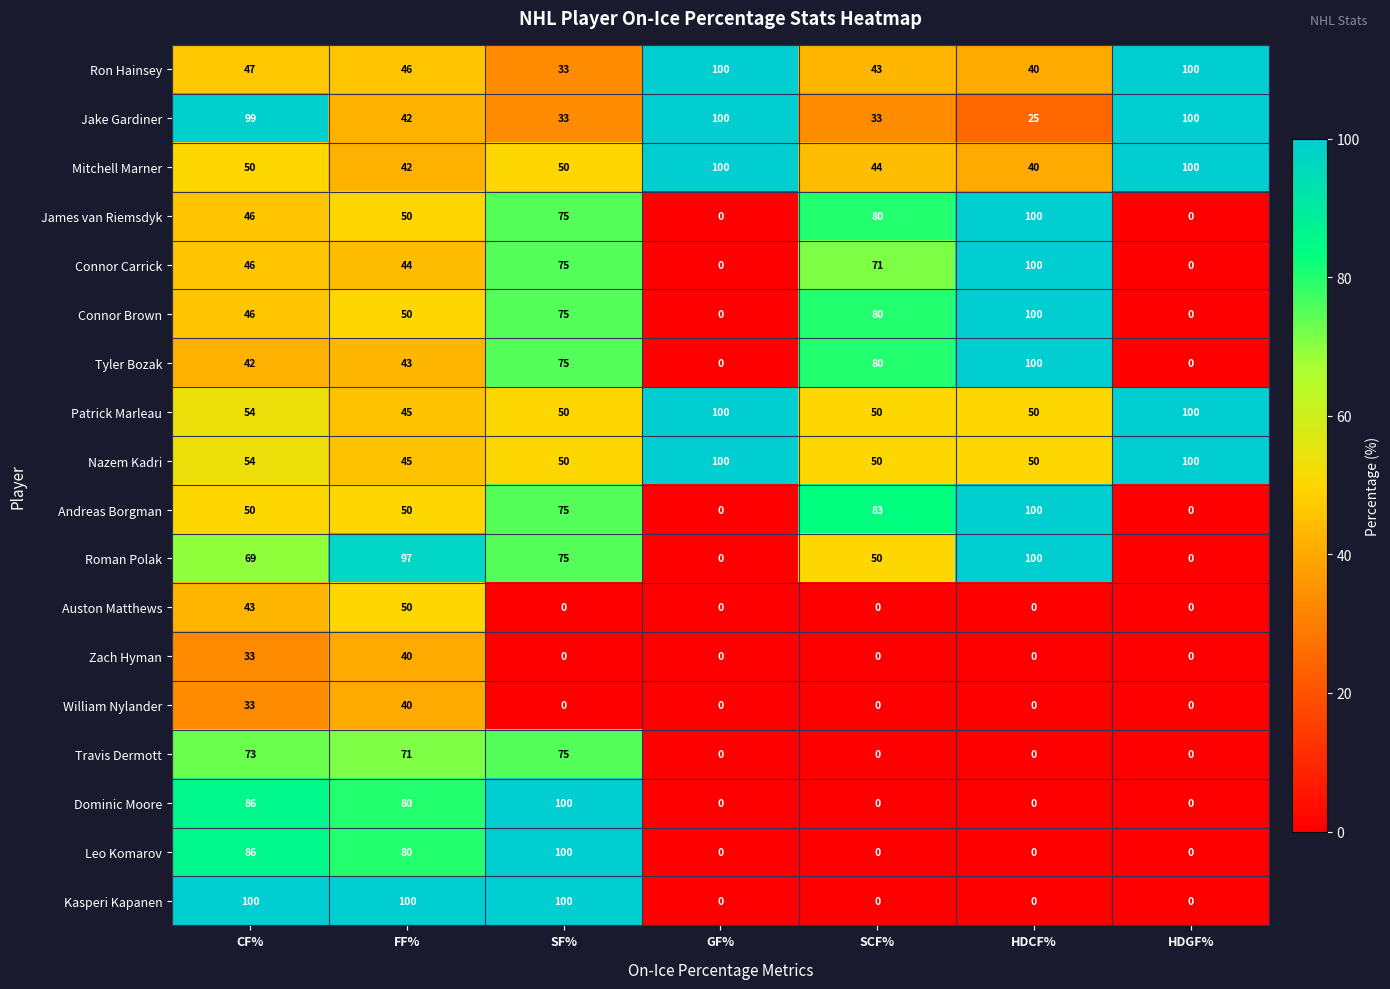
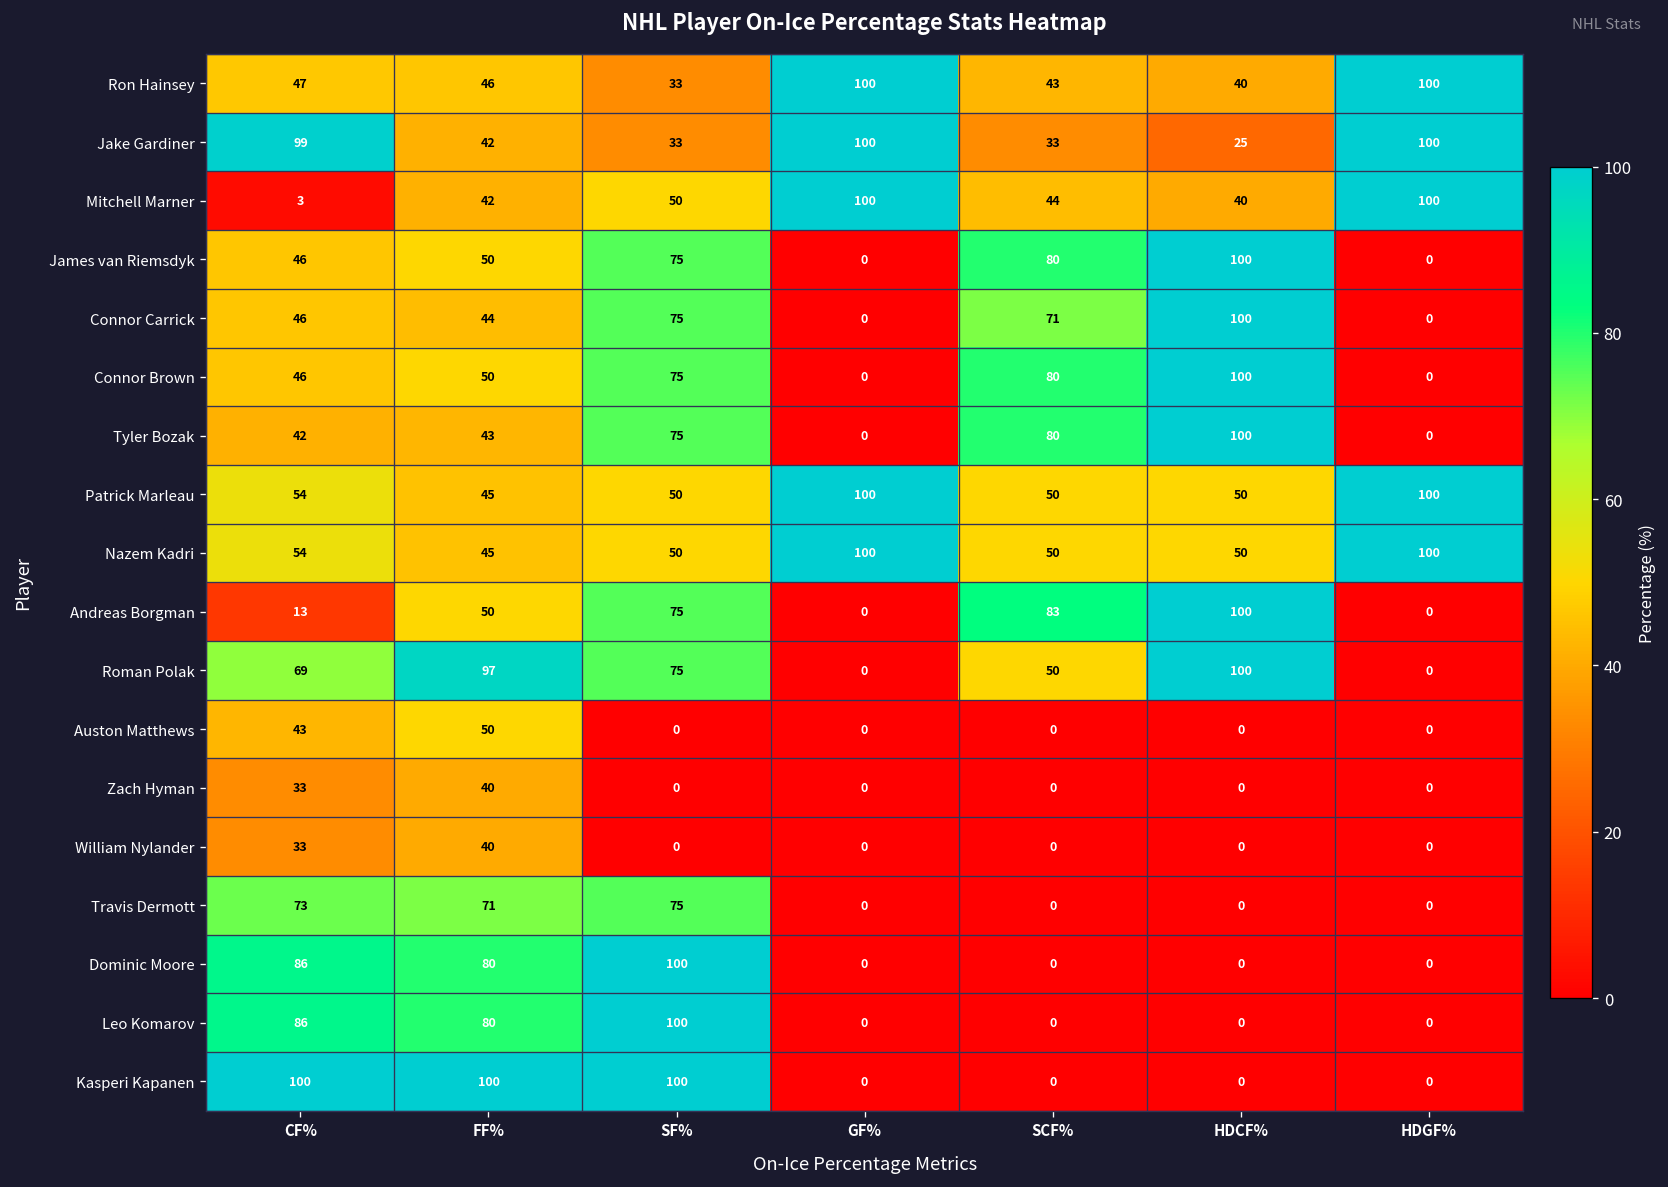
Mitchell Marner, CF%: 50 -> 3
Andreas Borgman, CF%: 50 -> 13
